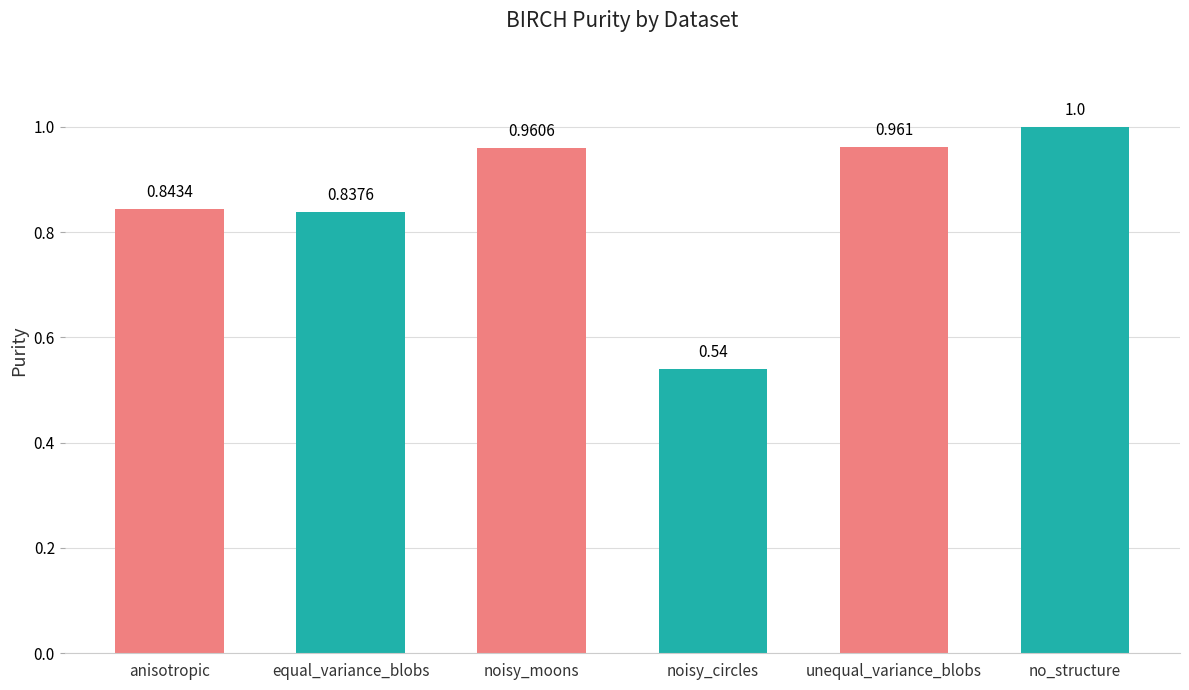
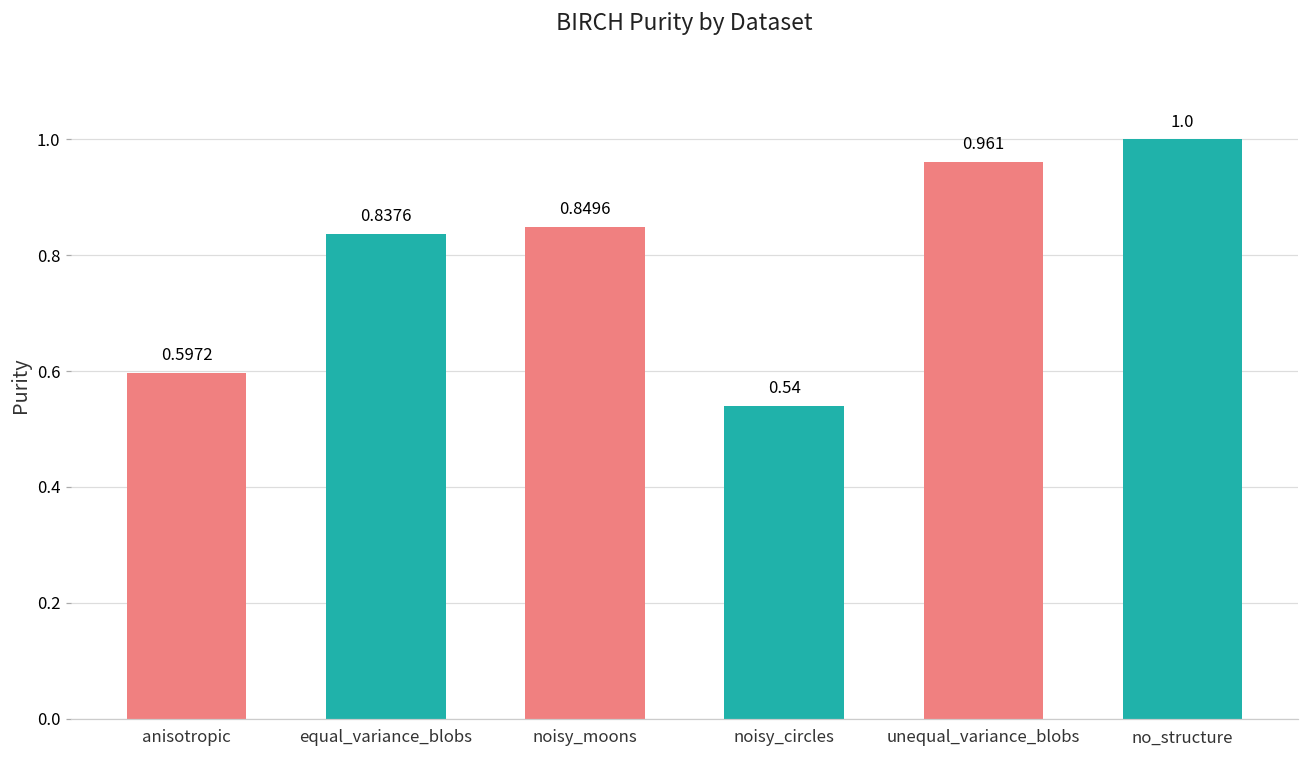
anisotropic: 0.8434 -> 0.5972
noisy_moons: 0.9606 -> 0.8496
